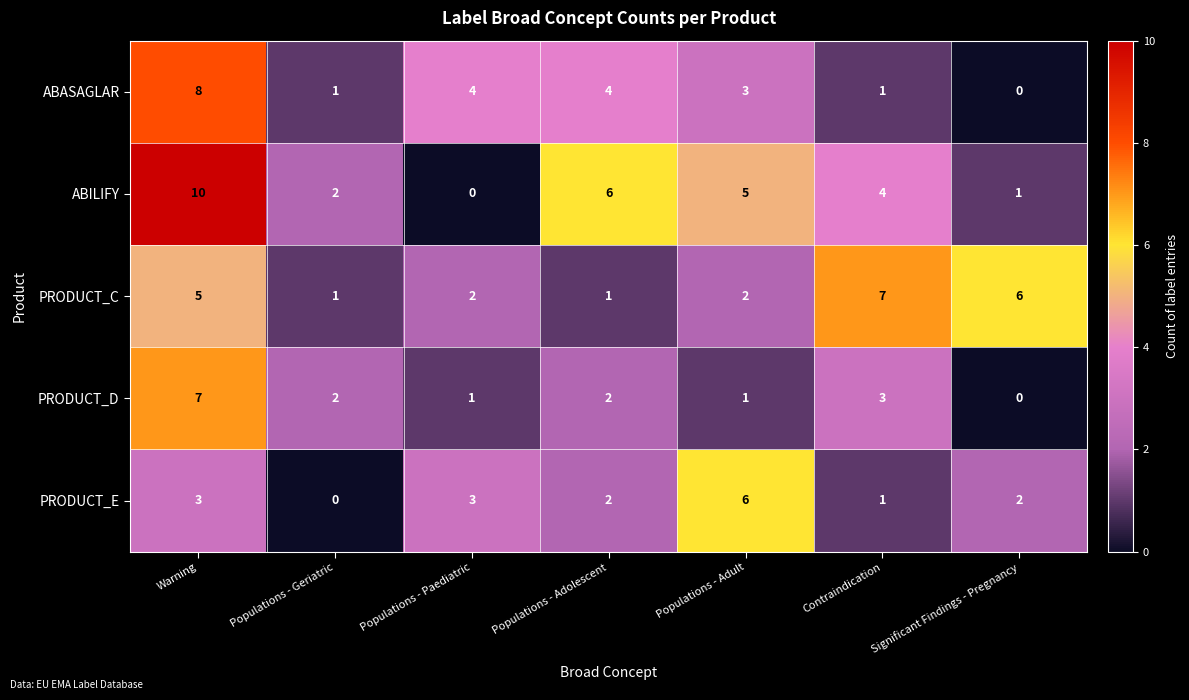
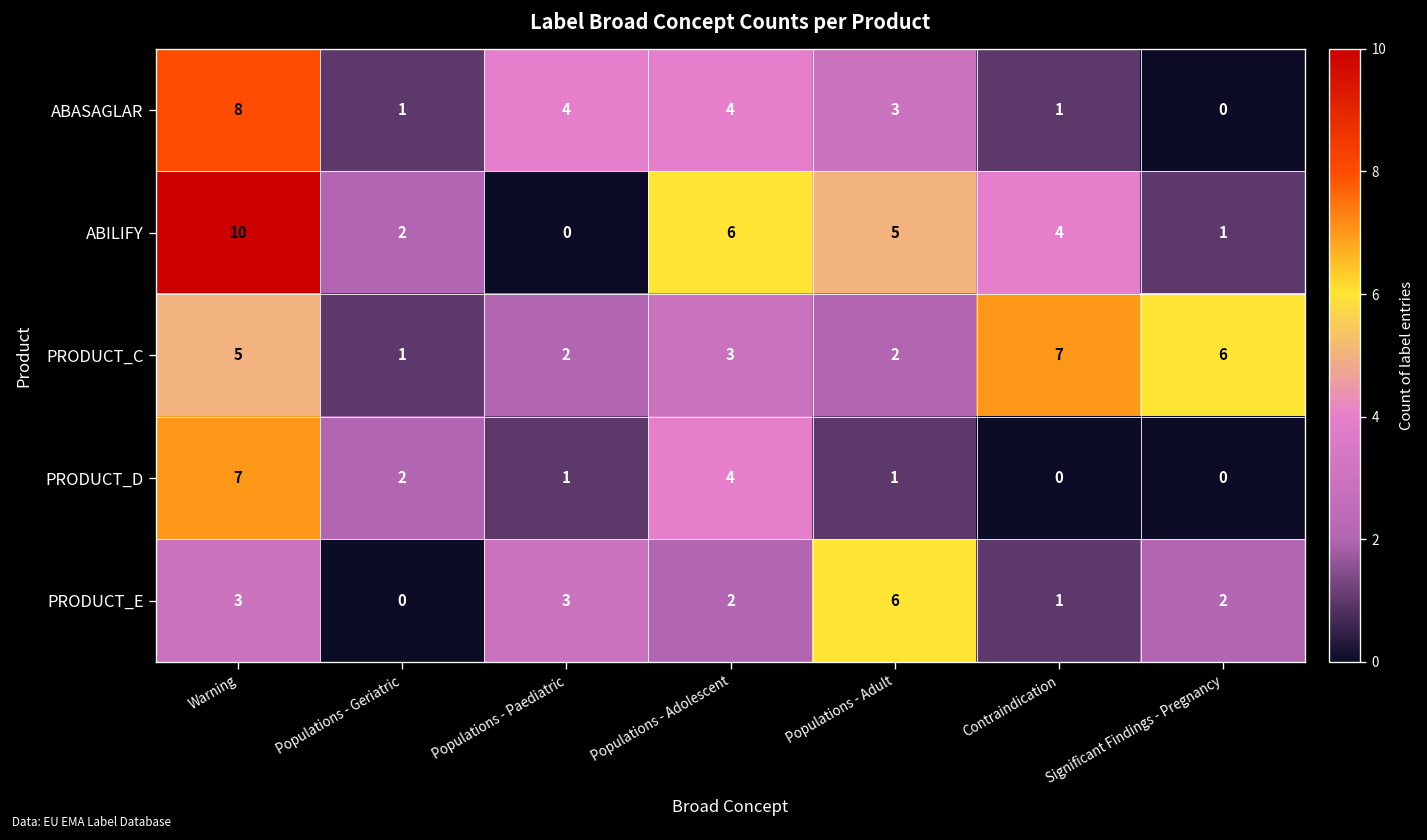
PRODUCT_C, Populations - Adolescent: 1 -> 3
PRODUCT_D, Populations - Adolescent: 2 -> 4
PRODUCT_D, Contraindication: 3 -> 0
